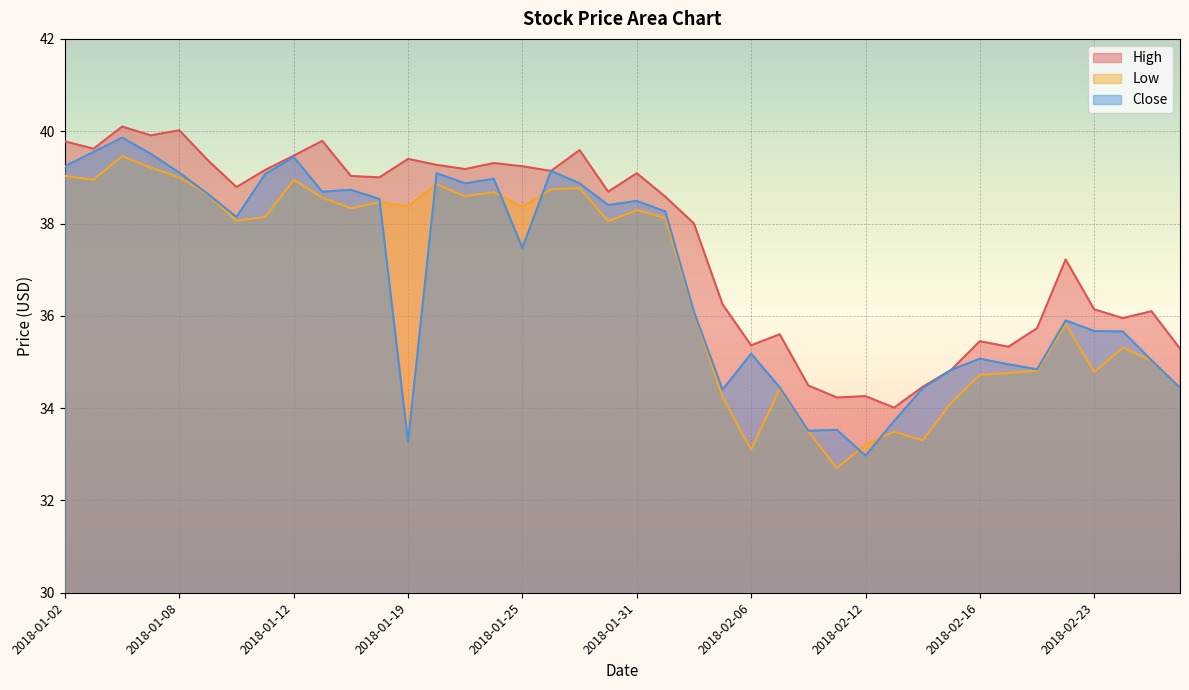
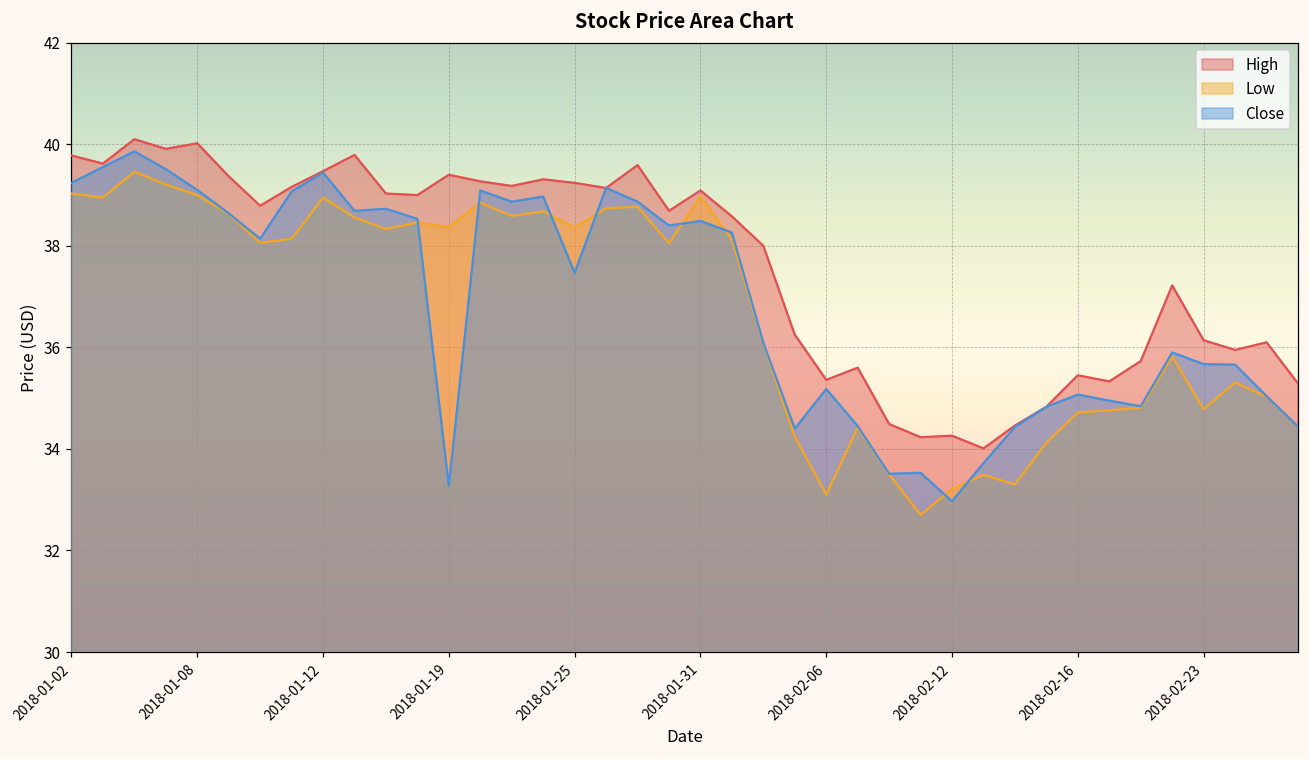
Low, 2018-01-31: 38.3 -> 39.0
